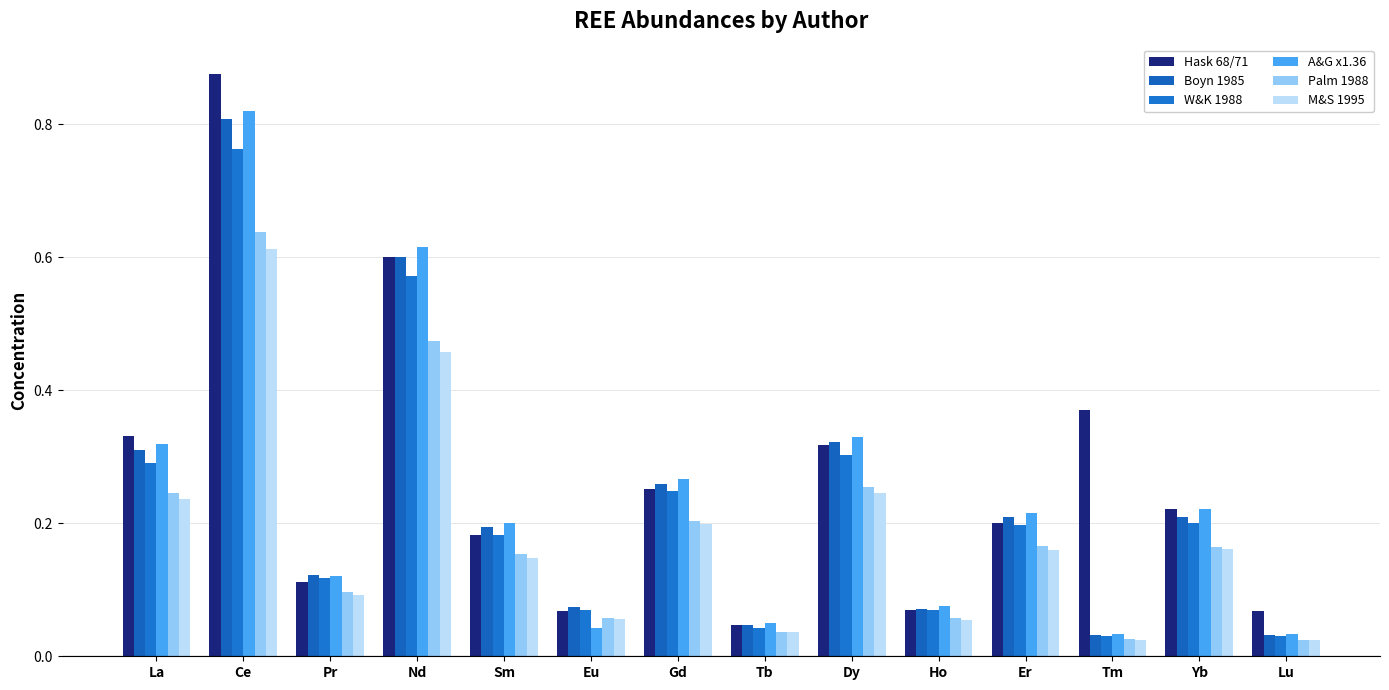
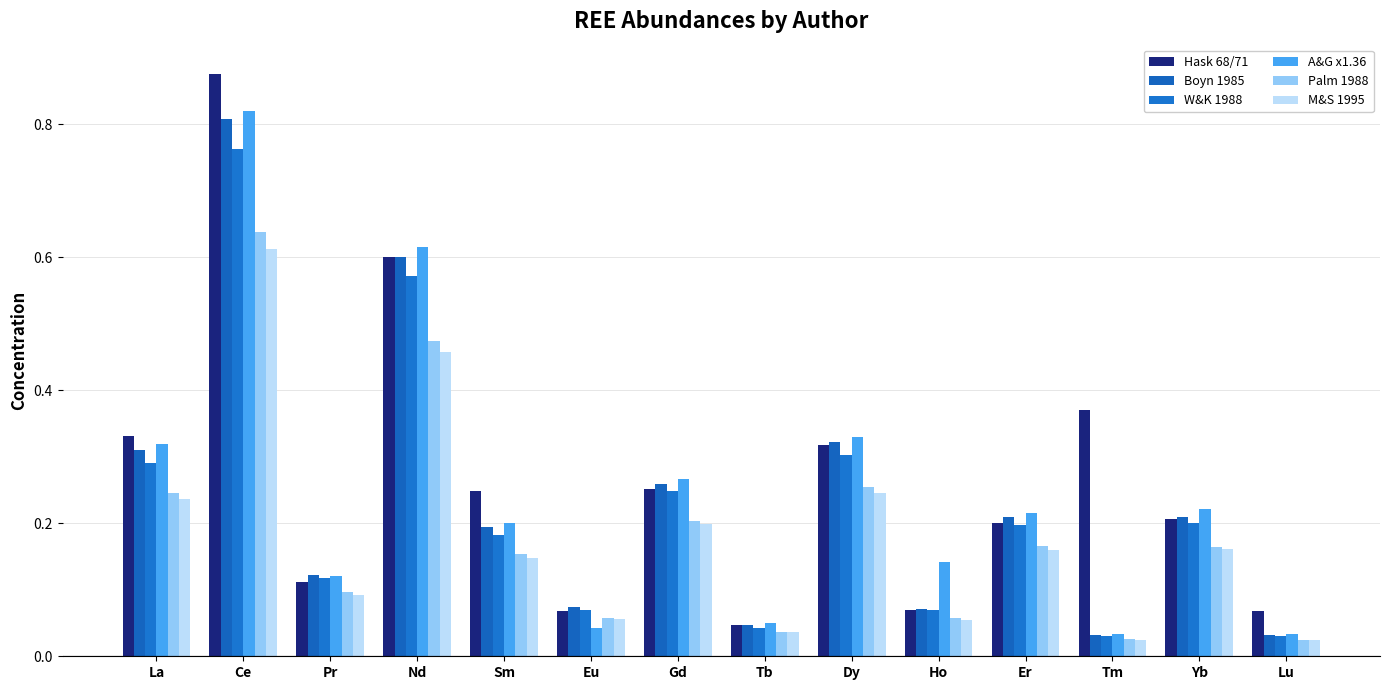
Hask 68/71, Sm: 0.18 -> 0.25
A&G x1.36, Ho: 0.08 -> 0.14
Hask 68/71, Yb: 0.22 -> 0.21
